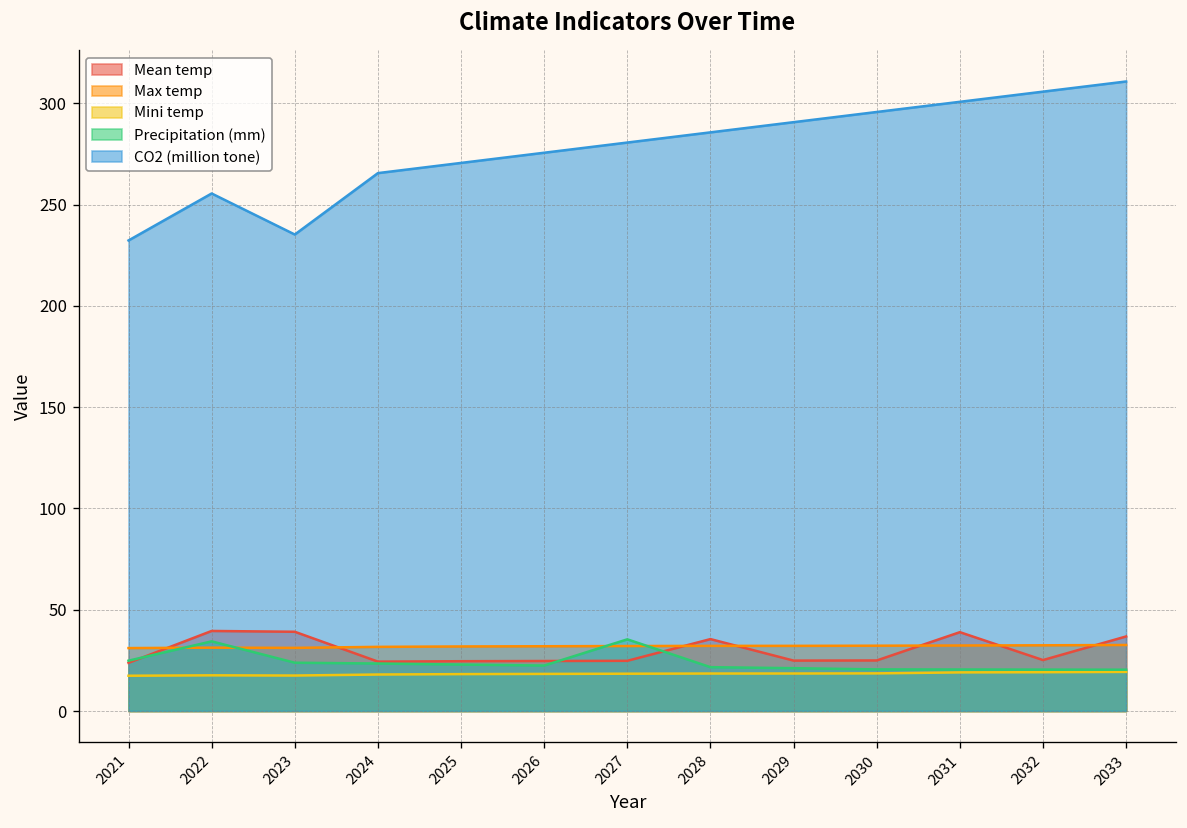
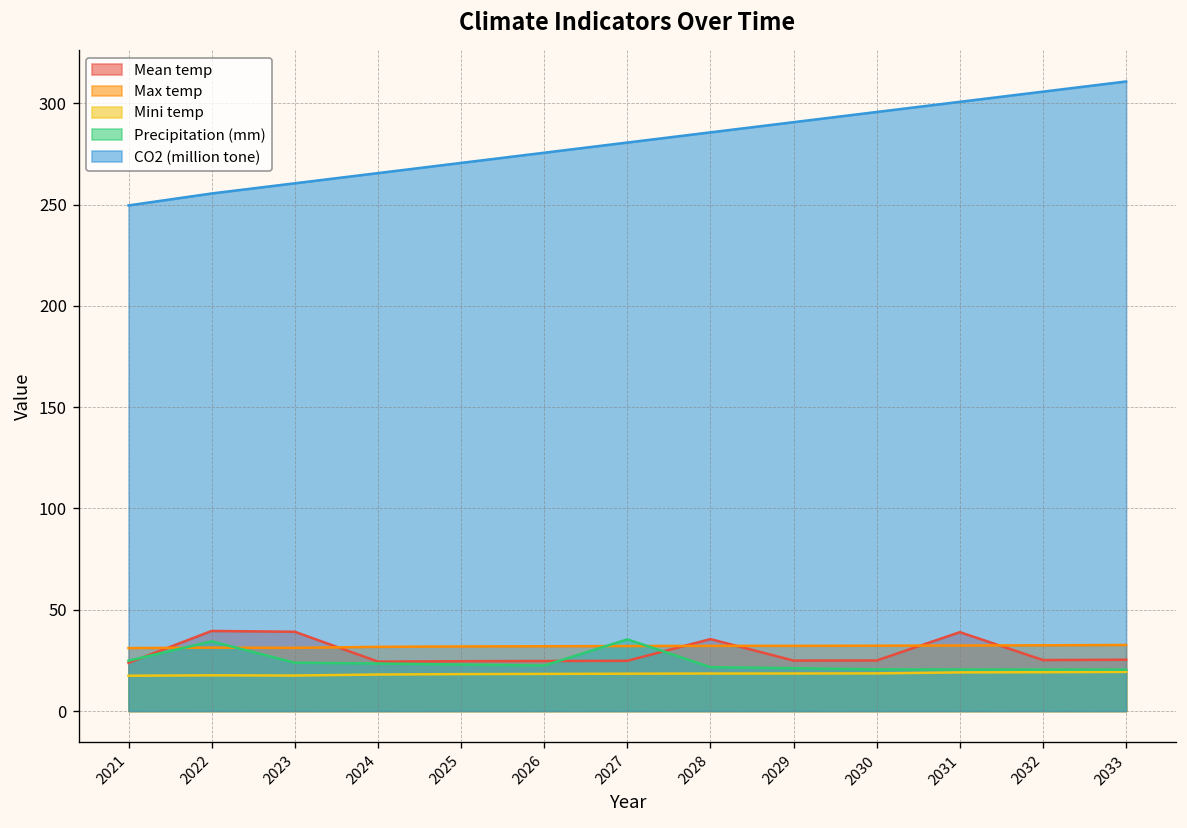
CO2 (million tone), 2021: 232 -> 250
CO2 (million tone), 2023: 235 -> 261
Mean temp, 2033: 37 -> 25
